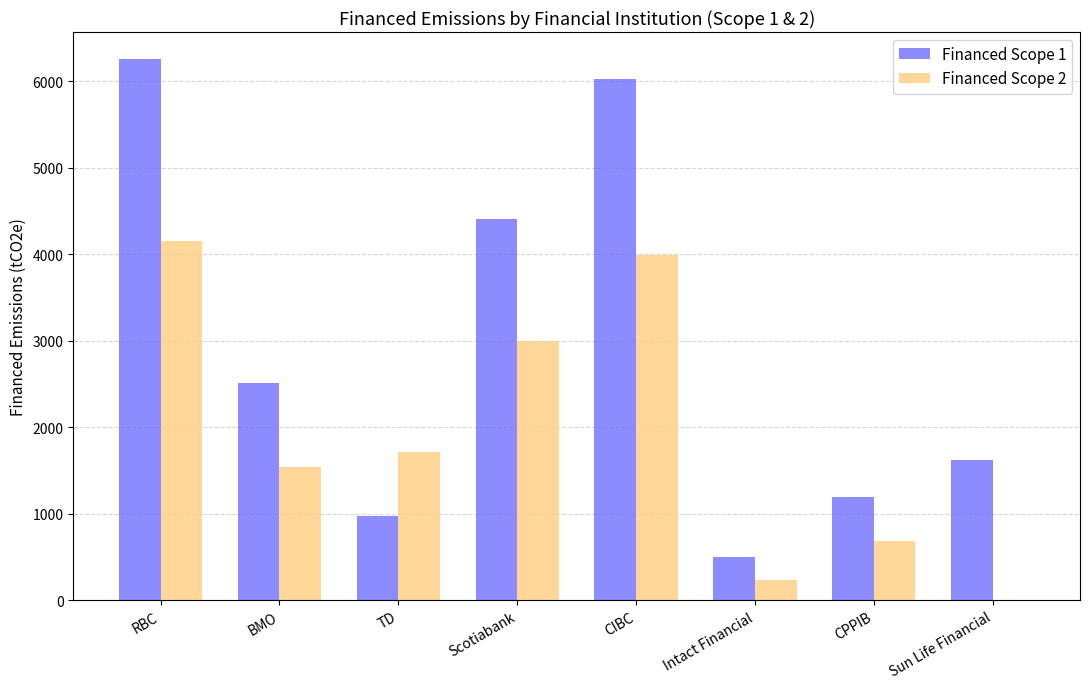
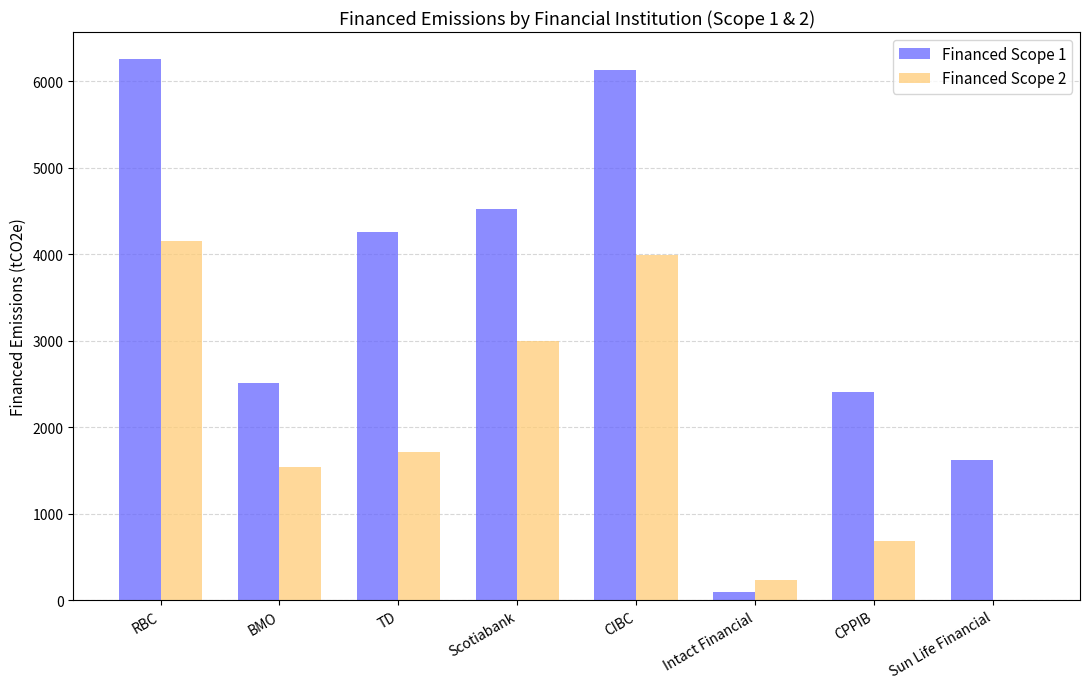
Financed Scope 1, TD: 1000 -> 4300
Financed Scope 1, Scotiabank: 4400 -> 4500
Financed Scope 1, CIBC: 6000 -> 6100
Financed Scope 1, Intact Financial: 500 -> 100
Financed Scope 1, CPPIB: 1200 -> 2400
